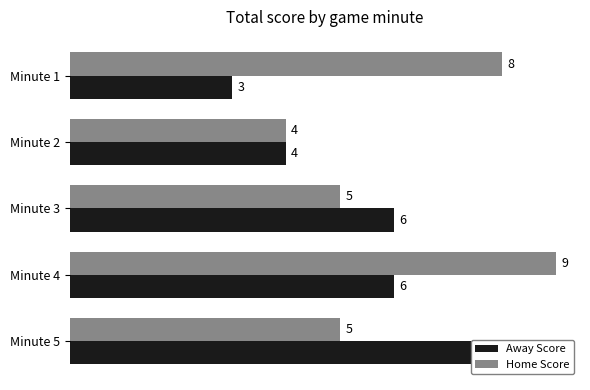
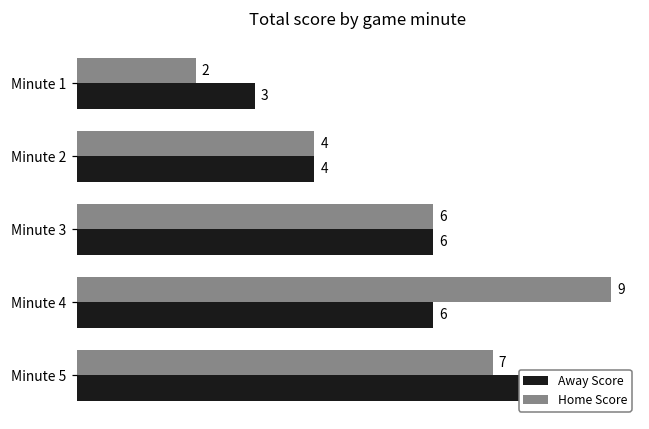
Home Score, Minute 1: 8 -> 2
Home Score, Minute 3: 5 -> 6
Home Score, Minute 5: 5 -> 7
